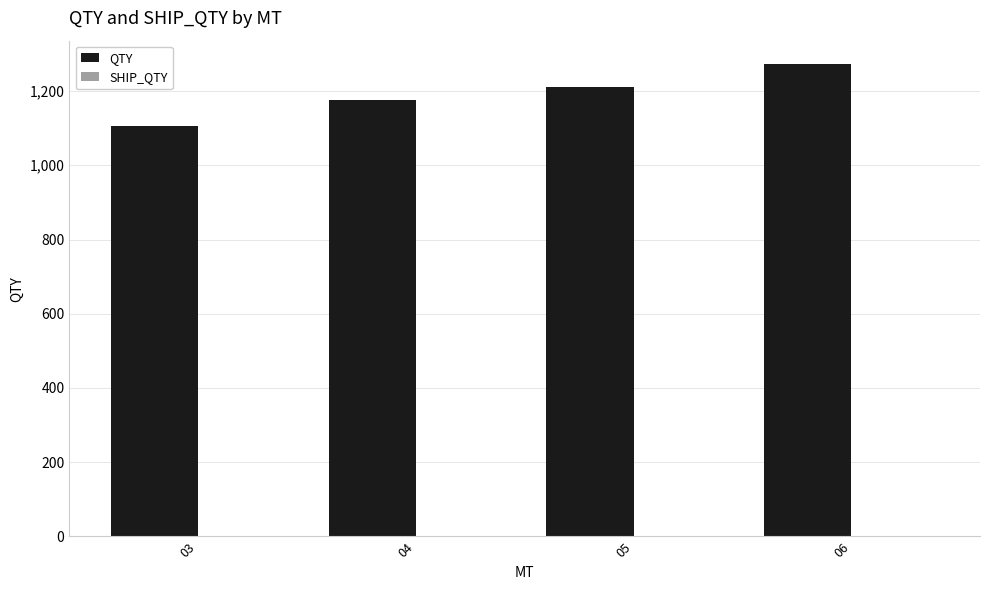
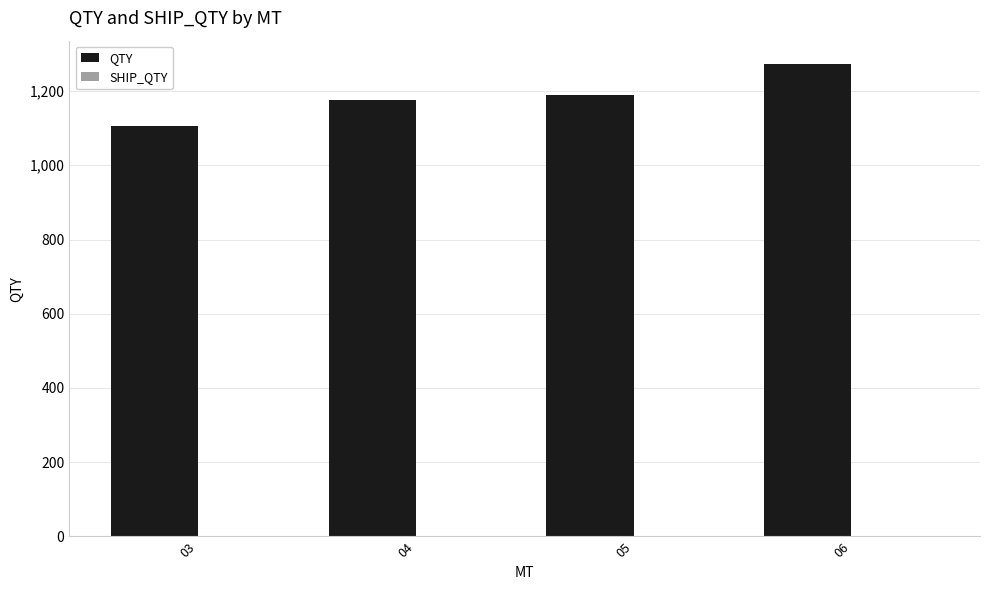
QTY, 05: 1,210 -> 1,190
